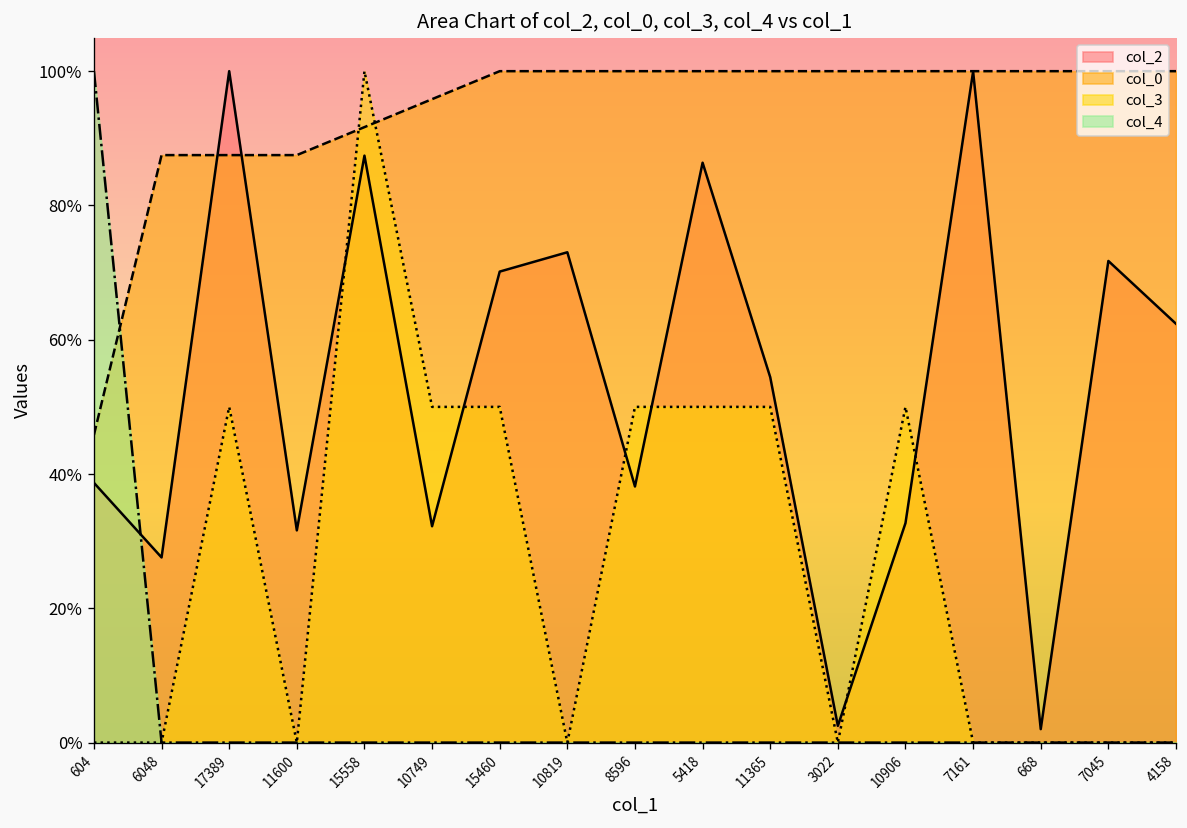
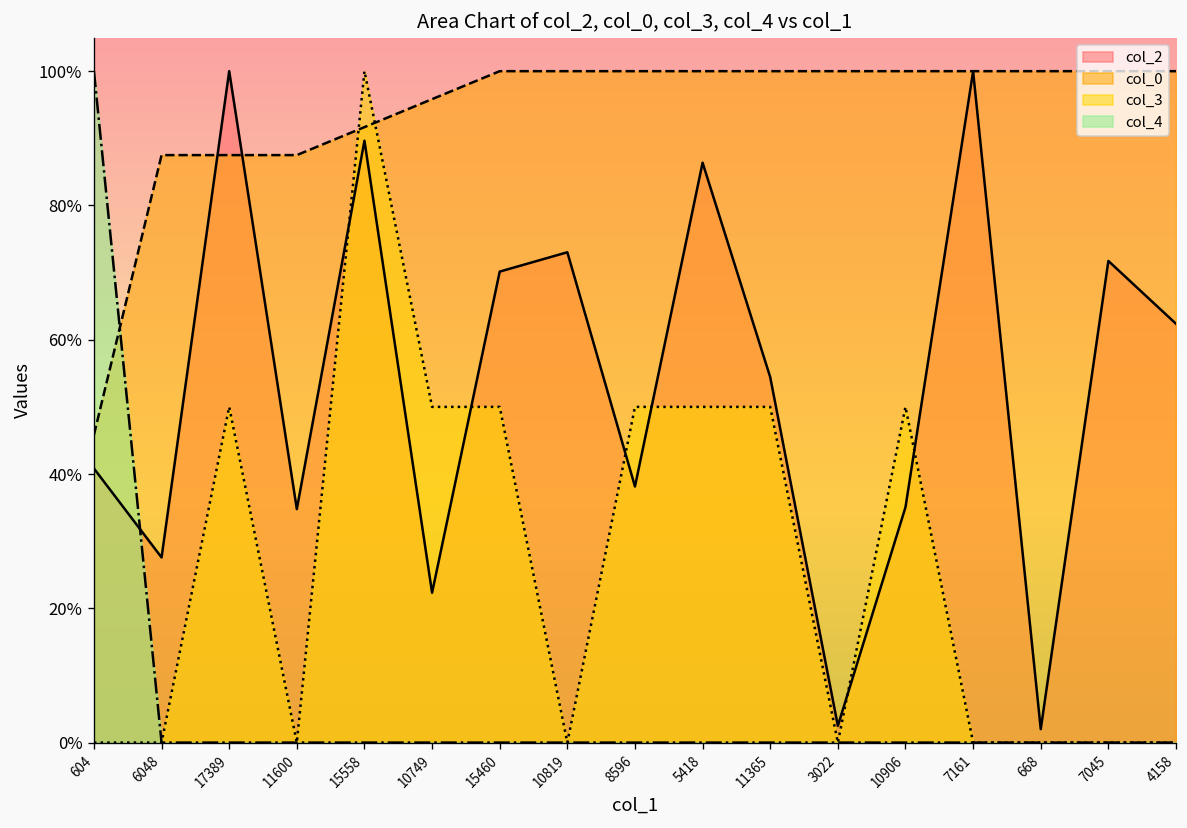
col_2, 604: 39% -> 41%
col_2, 11600: 32% -> 35%
col_2, 15558: 87% -> 90%
col_2, 10749: 32% -> 22%
col_2, 10906: 33% -> 35%
